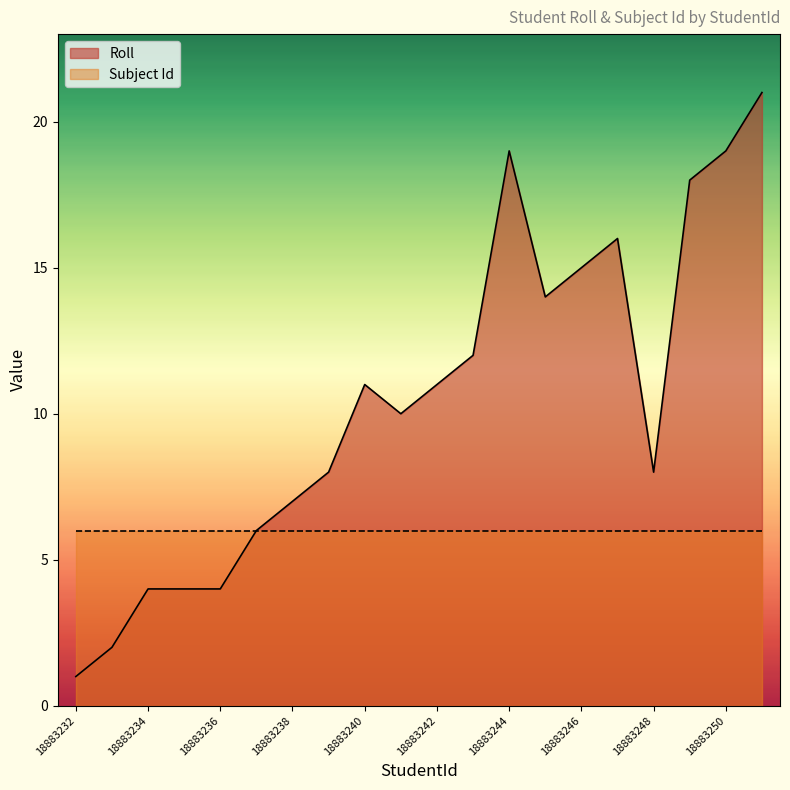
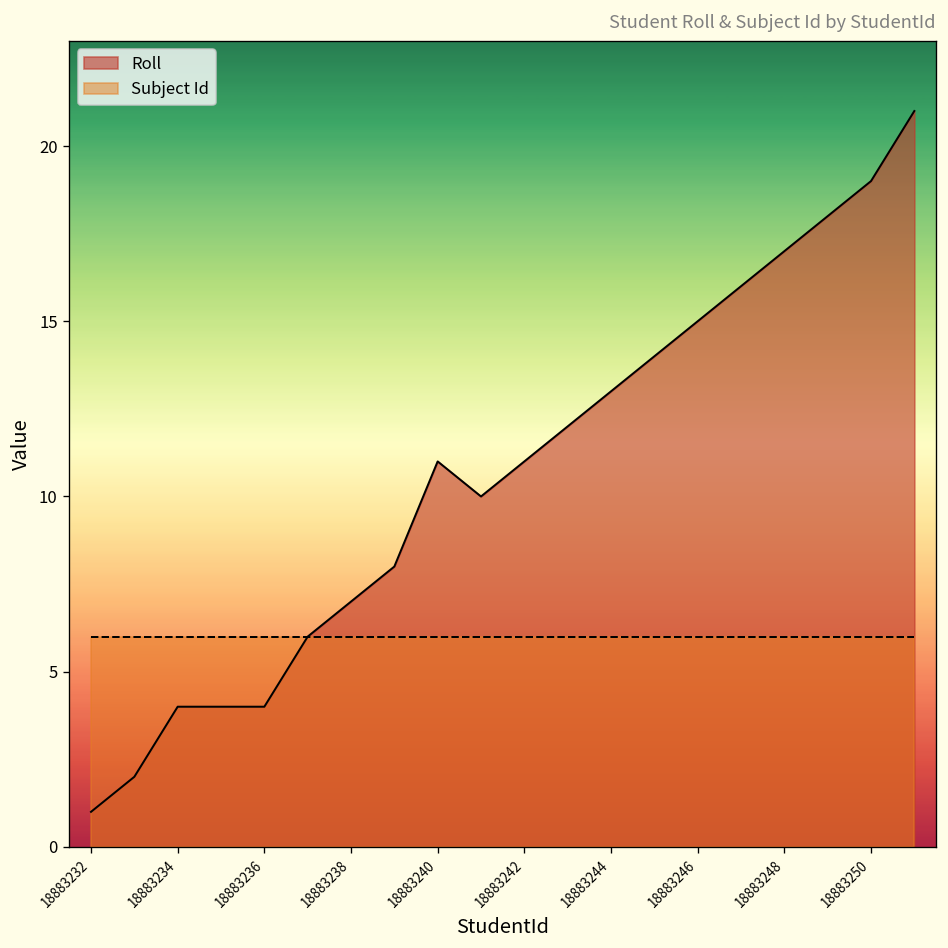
Roll, 18883244: 19 -> 13
Roll, 18883248: 8 -> 17
